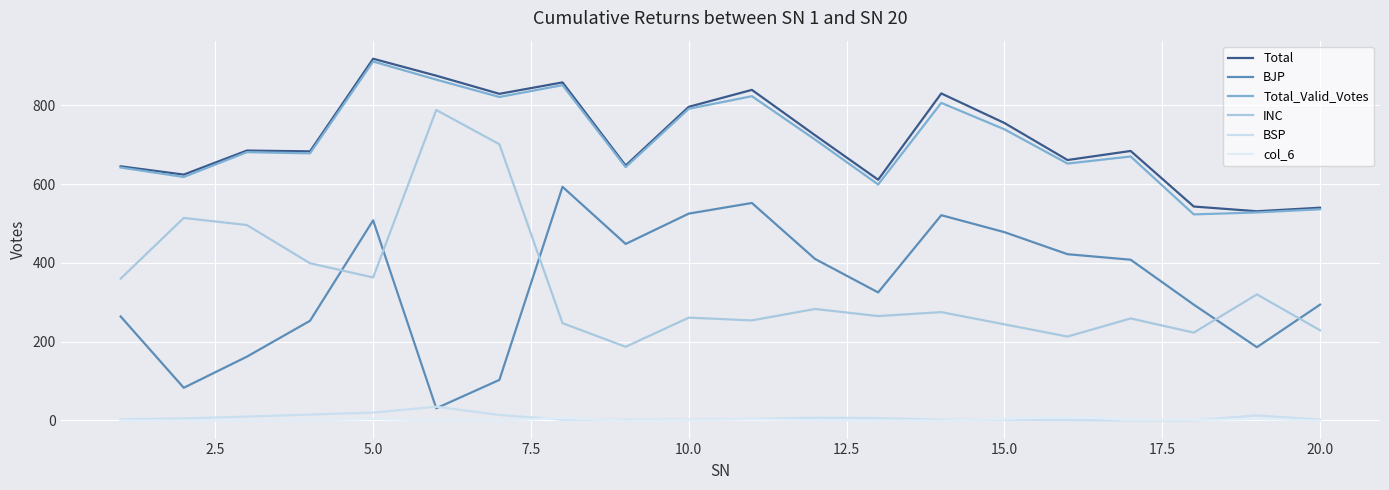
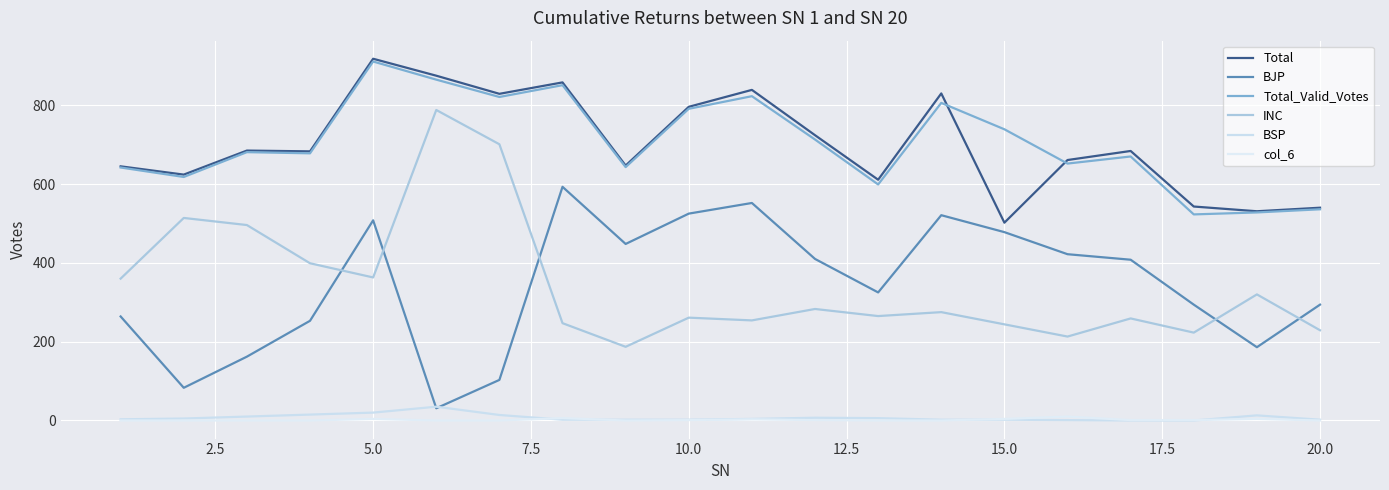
Total, 15.0: 760 -> 500
